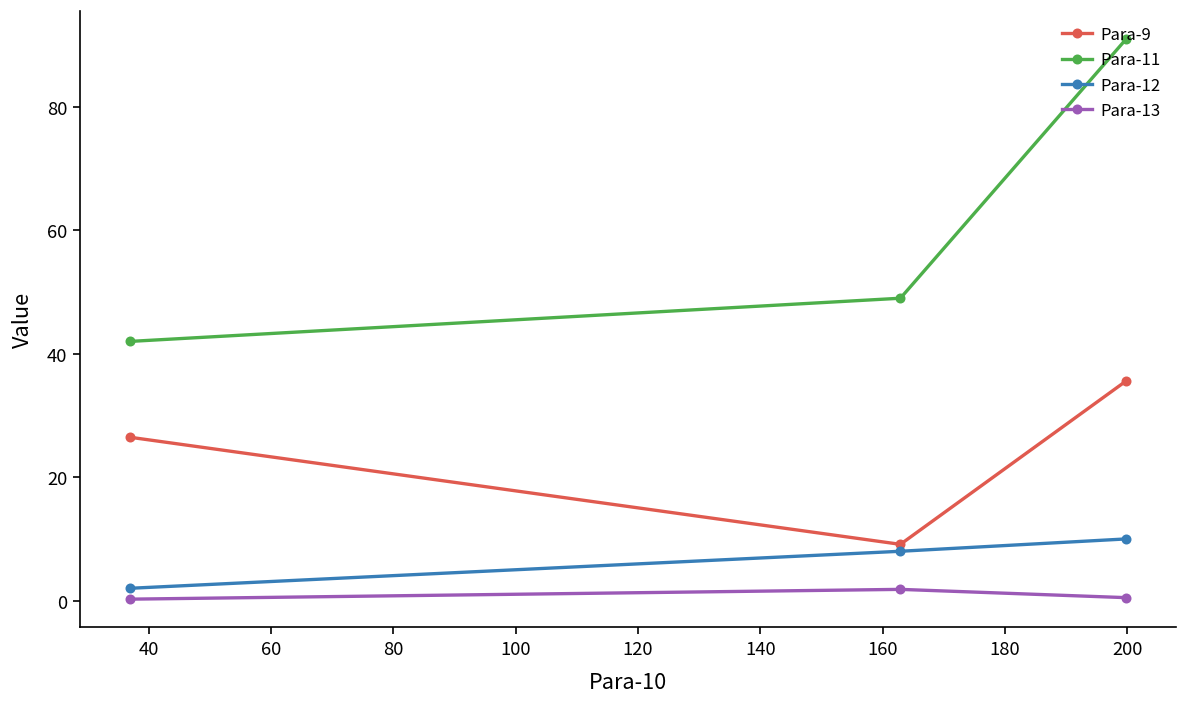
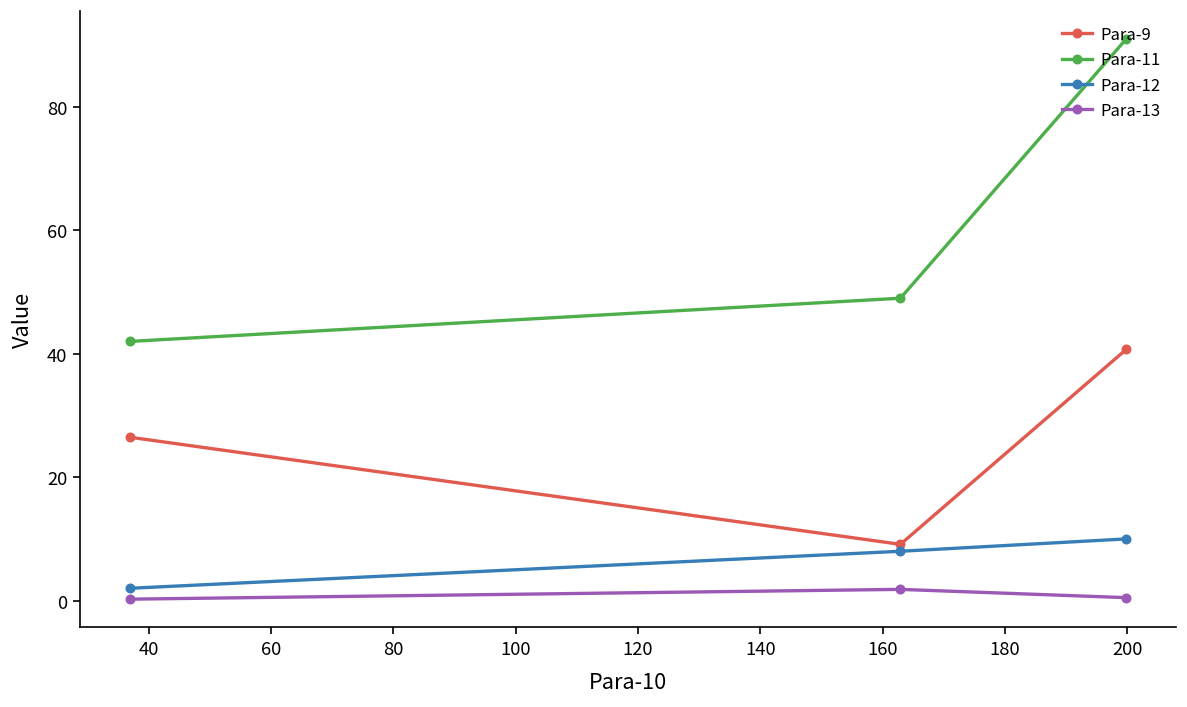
Para-9, 200: 36 -> 41
